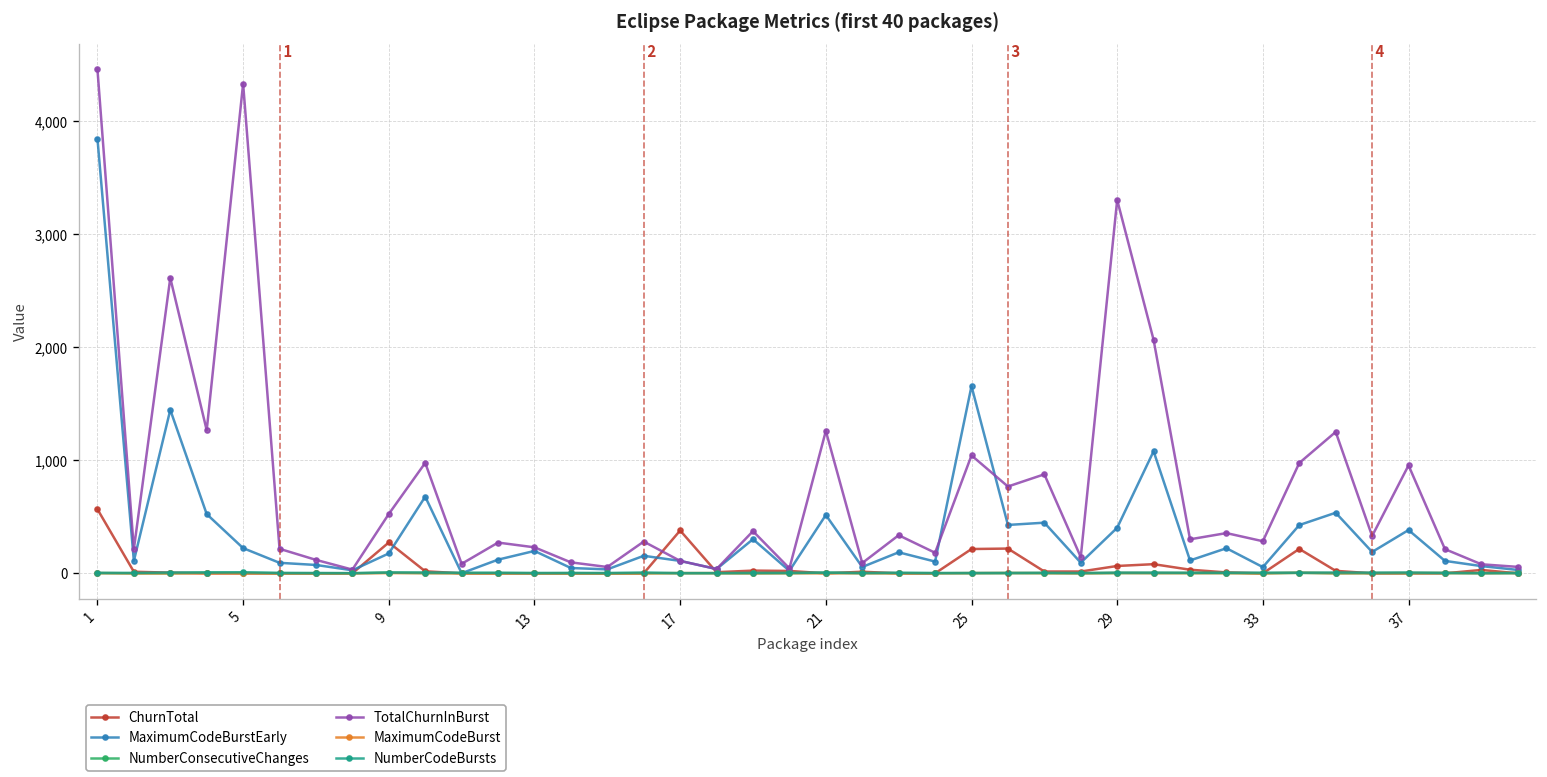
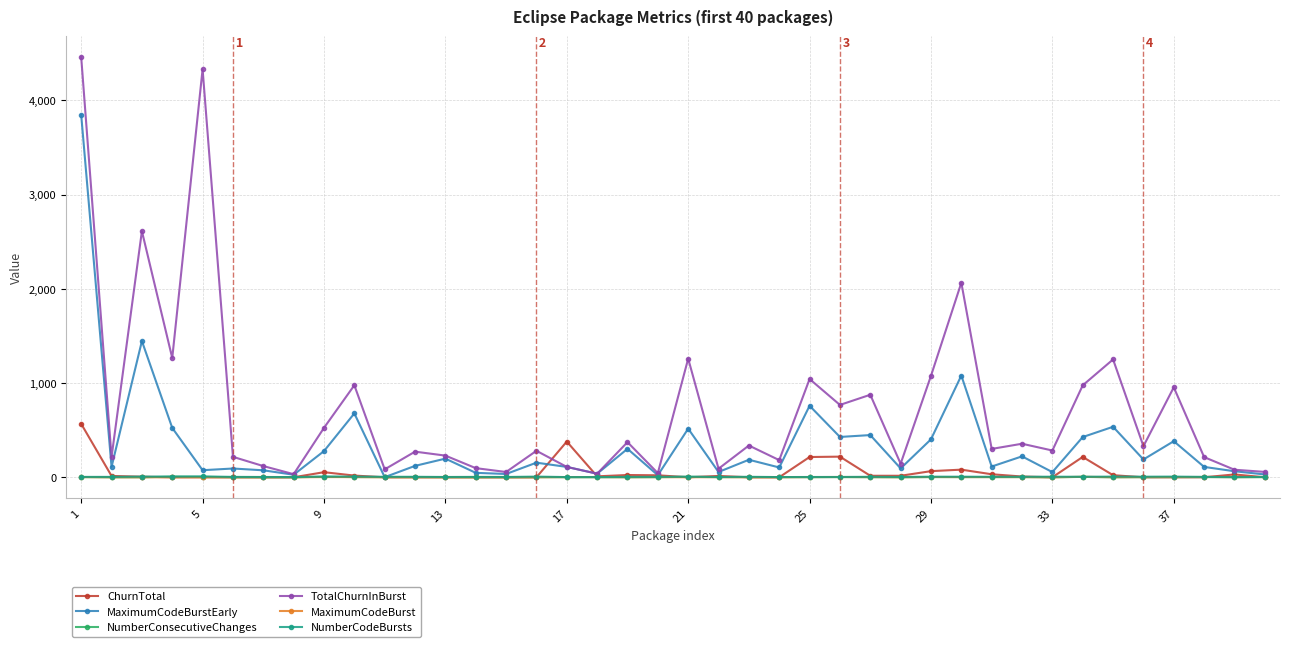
MaximumCodeBurstEarly, 5: 200 -> 100
ChurnTotal, 9: 300 -> 100
MaximumCodeBurstEarly, 9: 200 -> 300
MaximumCodeBurstEarly, 25: 1,700 -> 800
TotalChurnInBurst, 29: 3,300 -> 1,100
